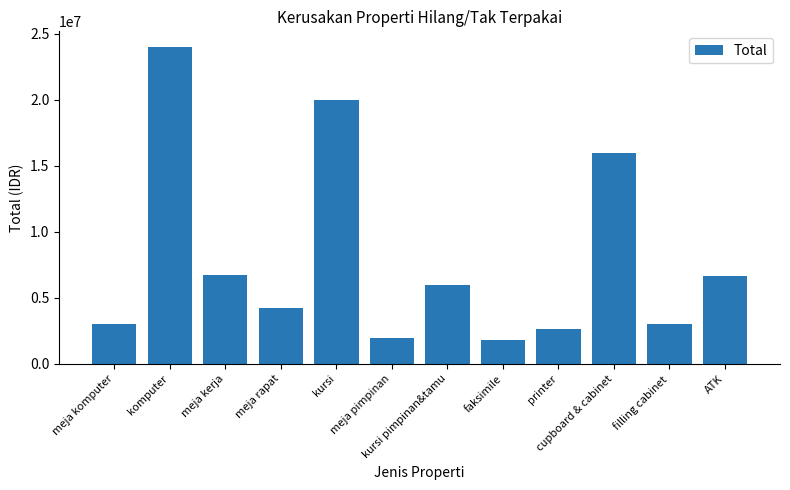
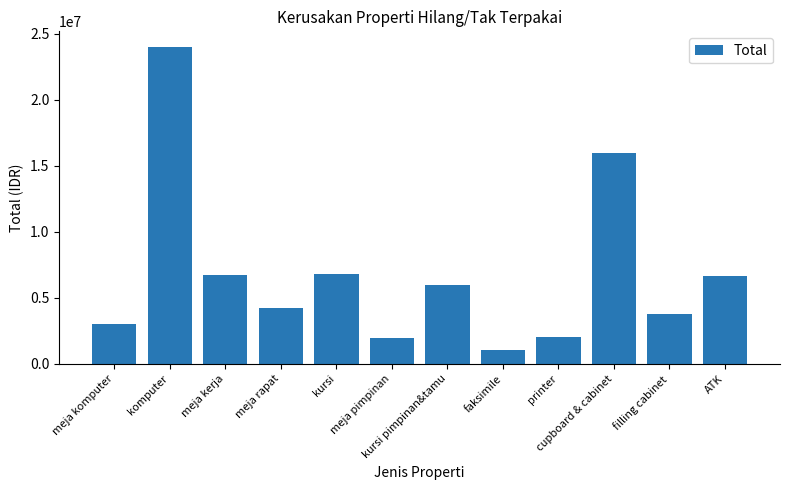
kursi: 20000000 -> 6800000
faksimile: 1800000 -> 1000000
printer: 2600000 -> 2000000
filling cabinet: 3000000 -> 3800000
